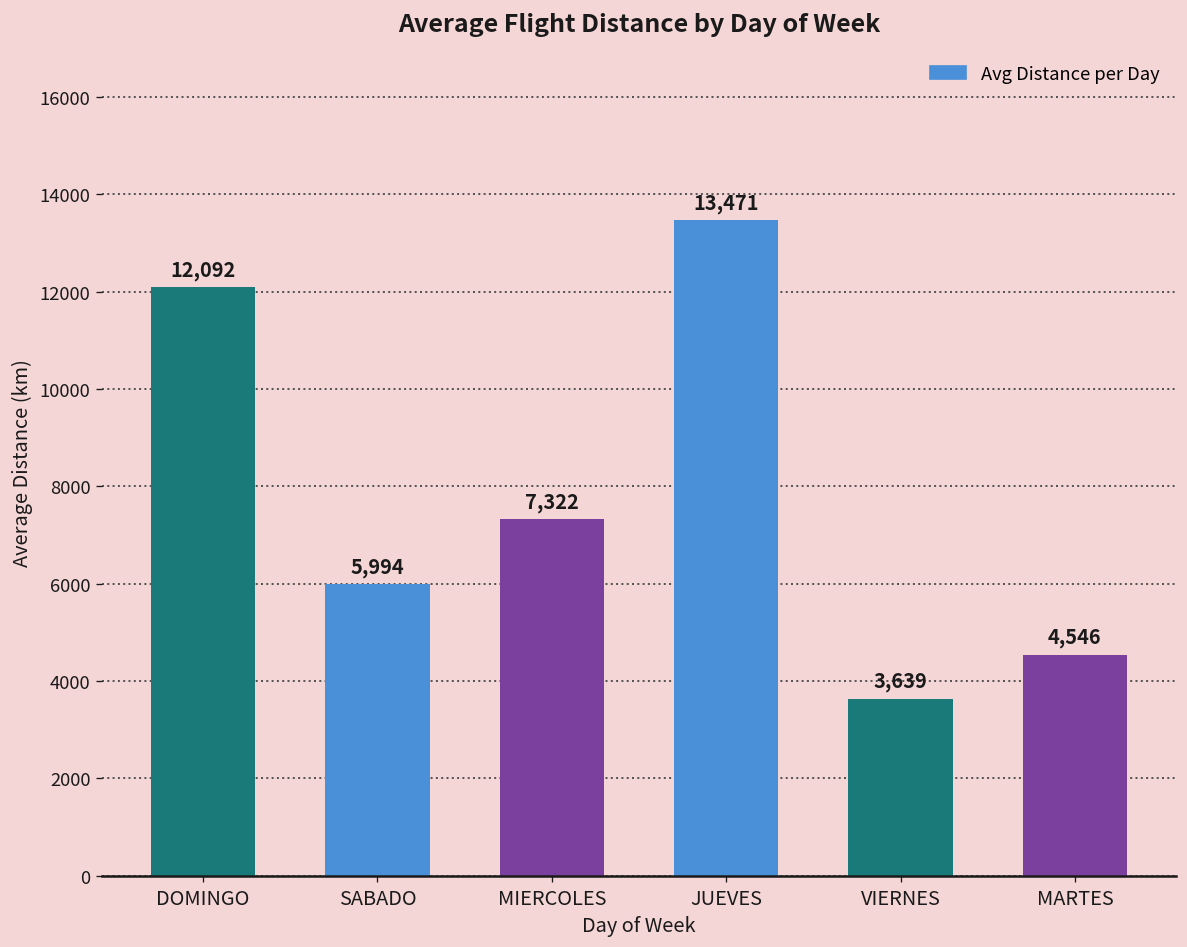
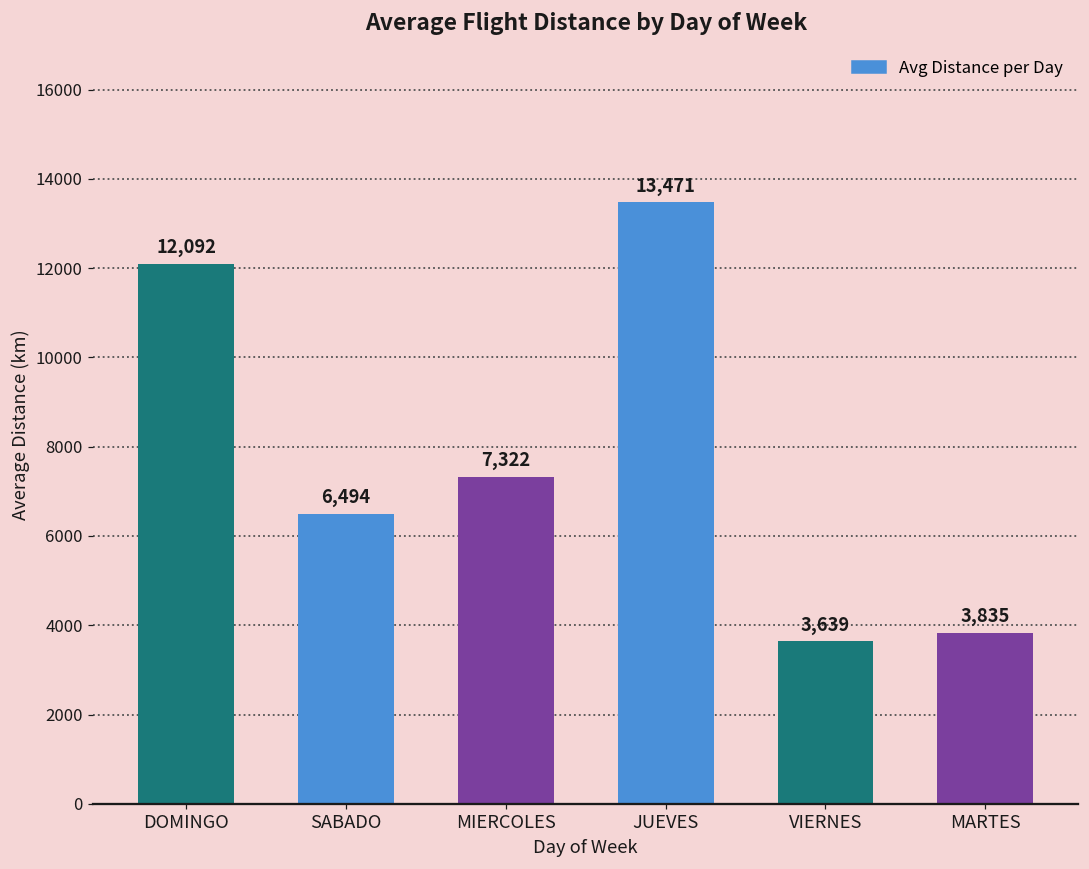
SABADO: 5,994 -> 6,494
MARTES: 4,546 -> 3,835
